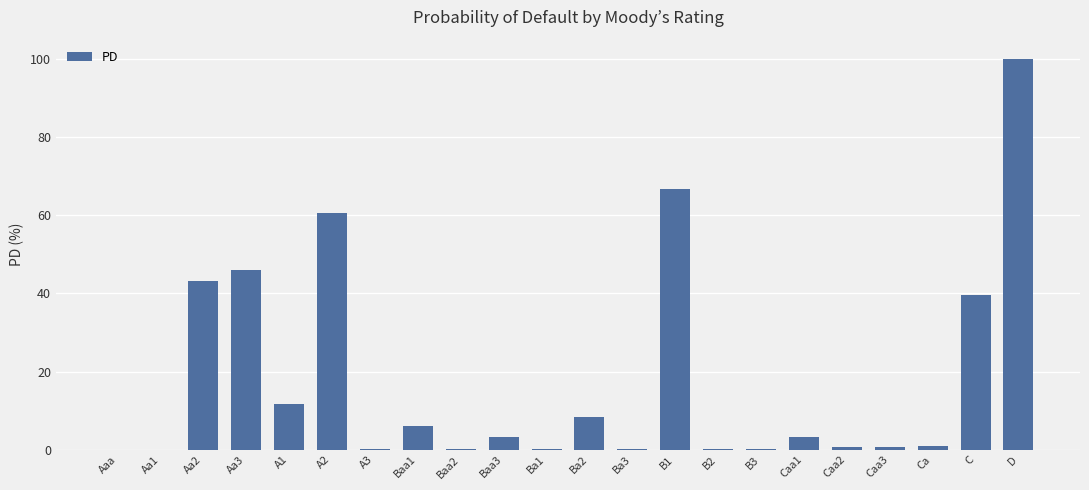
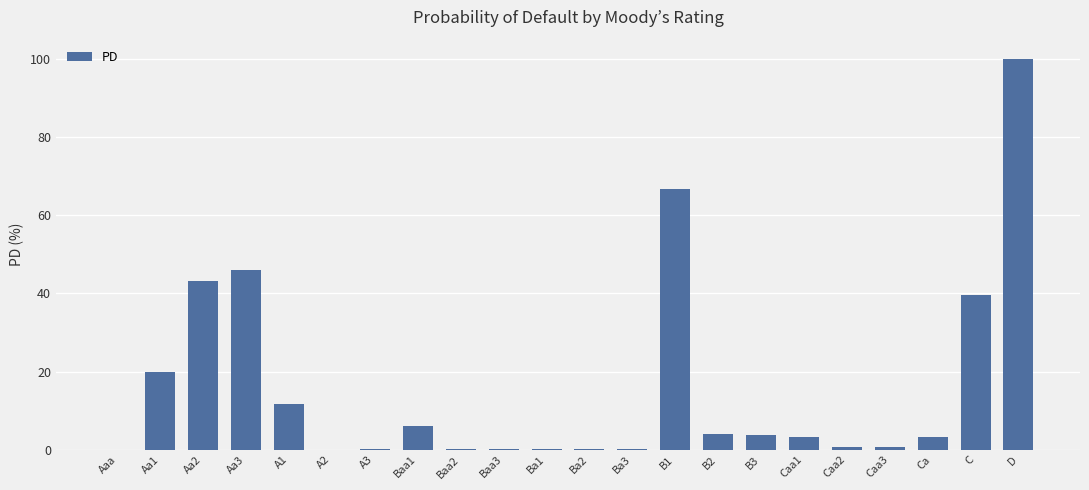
Aa1: 0 -> 20
A2: 61 -> 0
Baa3: 3 -> 0
Ba2: 8 -> 0
B2: 0 -> 4
B3: 0 -> 4
Ca: 1 -> 3
